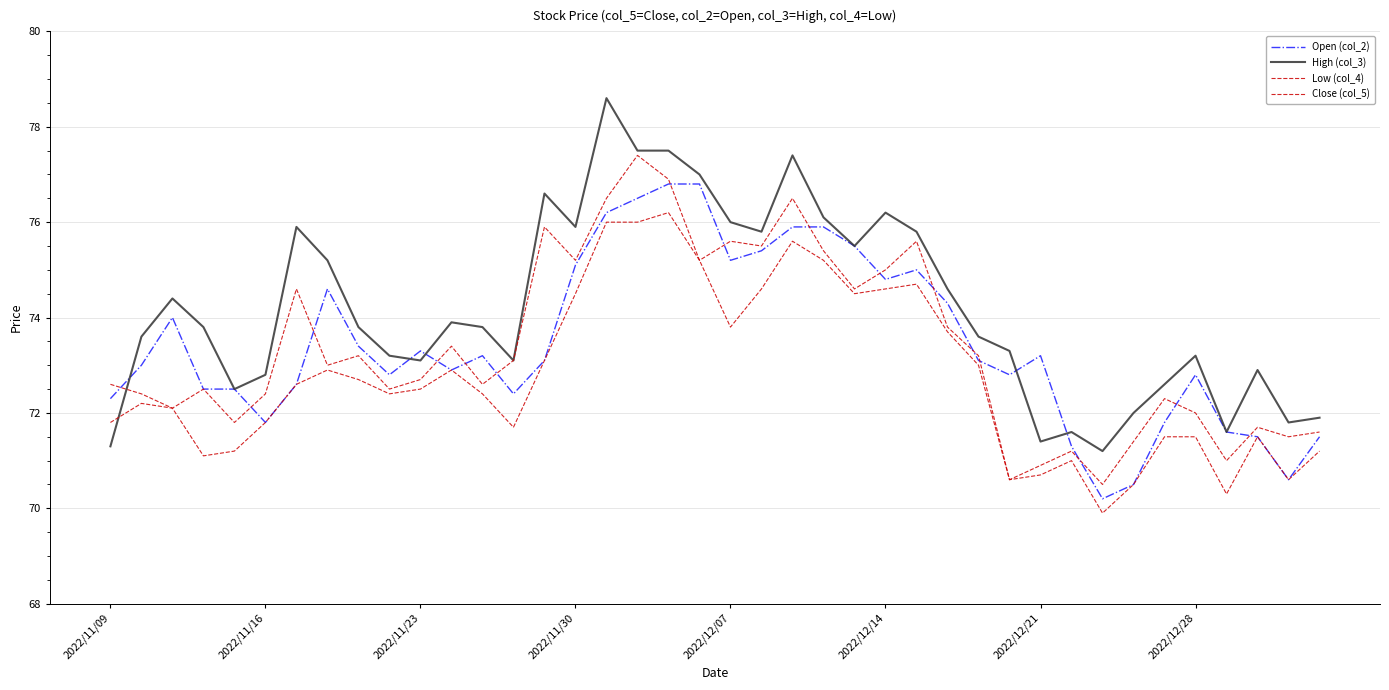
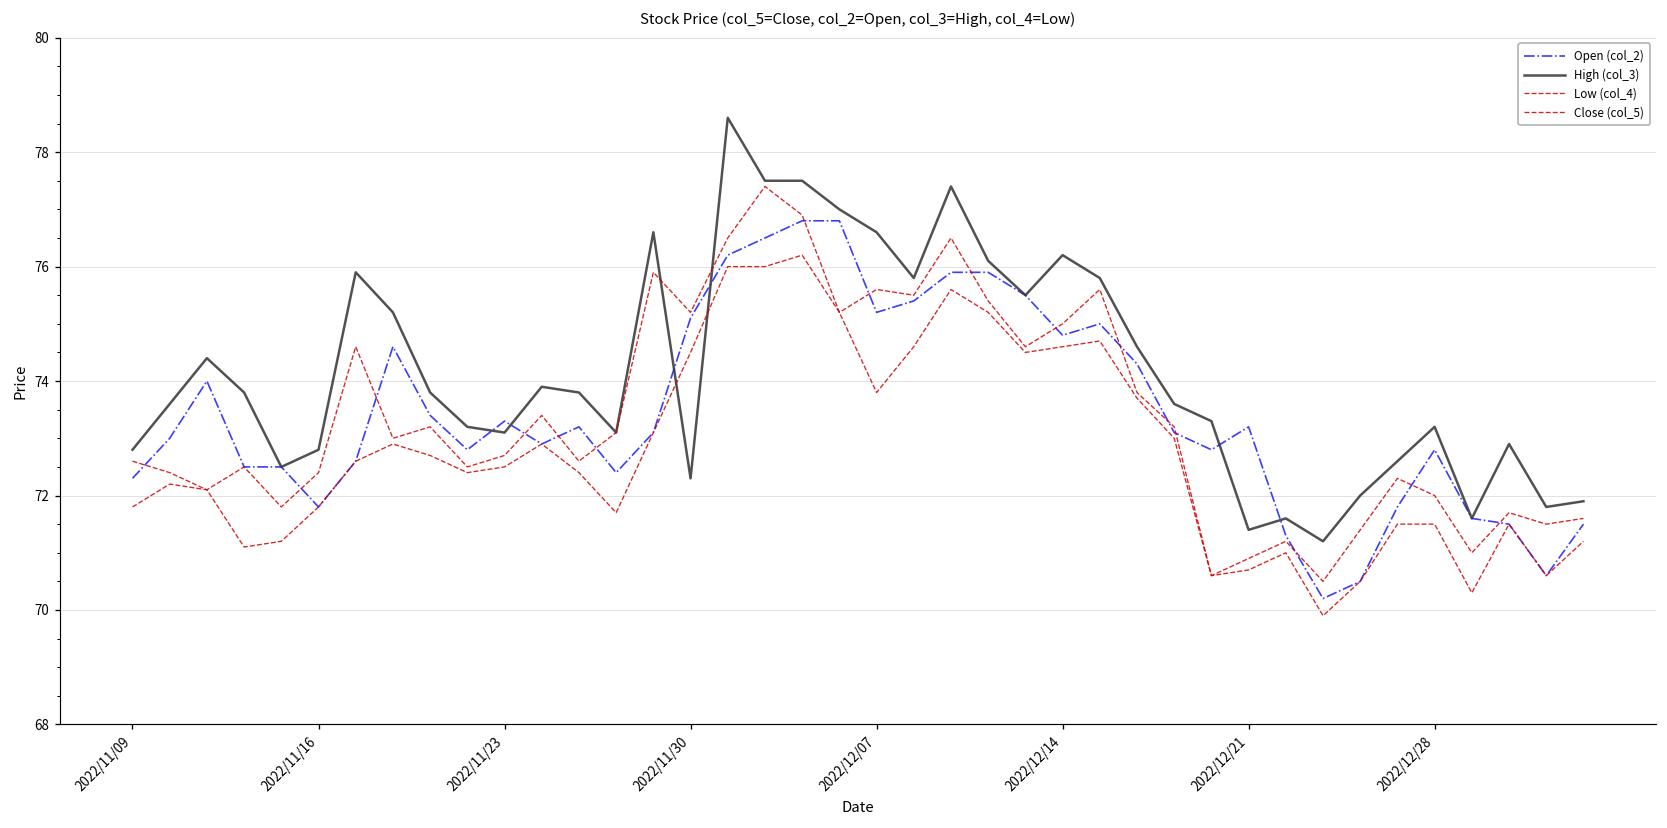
High (col_3), 2022/11/09: 71.3 -> 72.8
High (col_3), 2022/11/30: 75.9 -> 72.3
High (col_3), 2022/12/07: 76.0 -> 76.6
